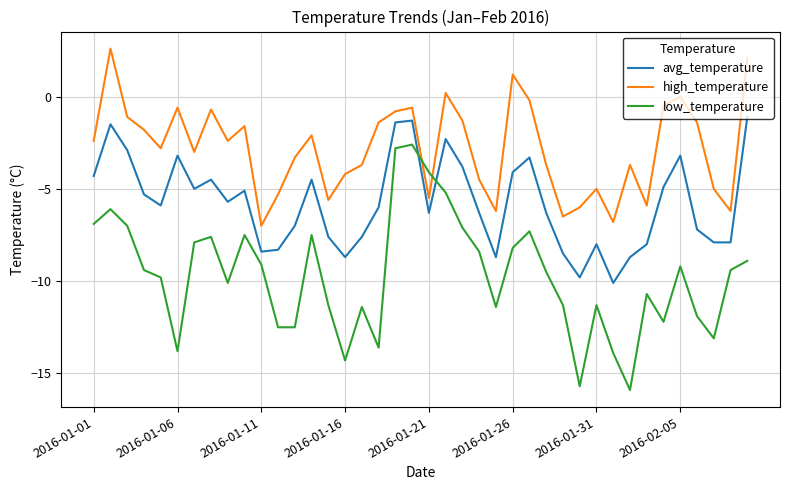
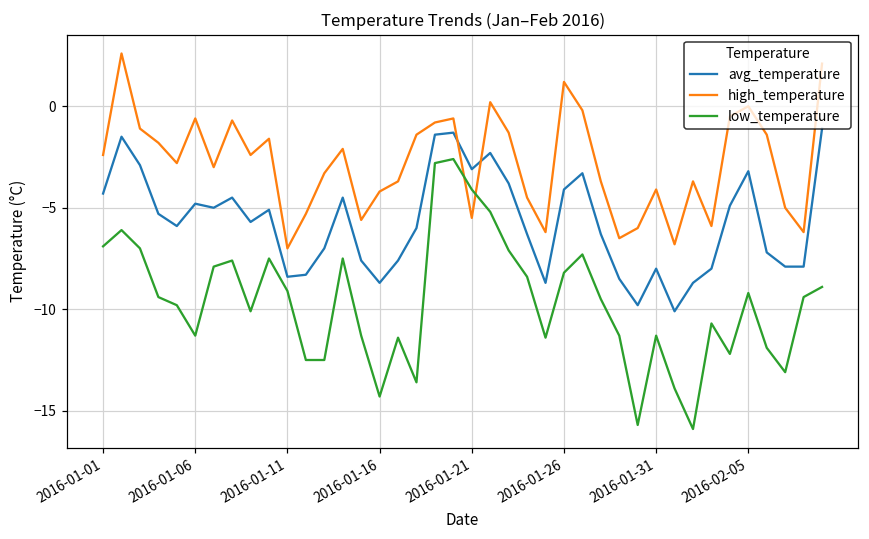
avg_temperature, 2016-01-06: -3.2 -> -4.8
low_temperature, 2016-01-06: -13.8 -> -11.3
avg_temperature, 2016-01-21: -6.3 -> -3.1
high_temperature, 2016-01-31: -5.0 -> -4.1
